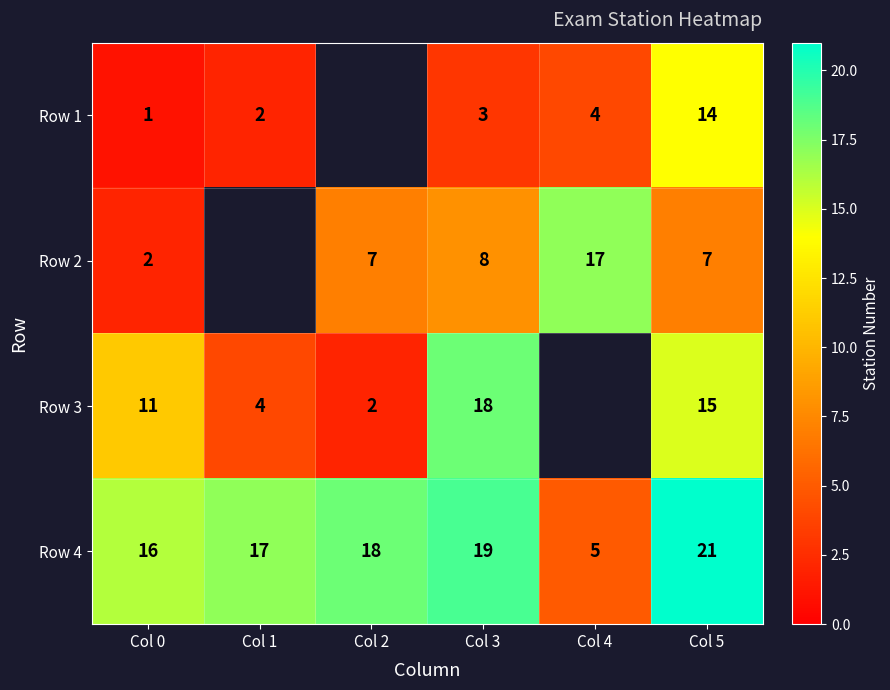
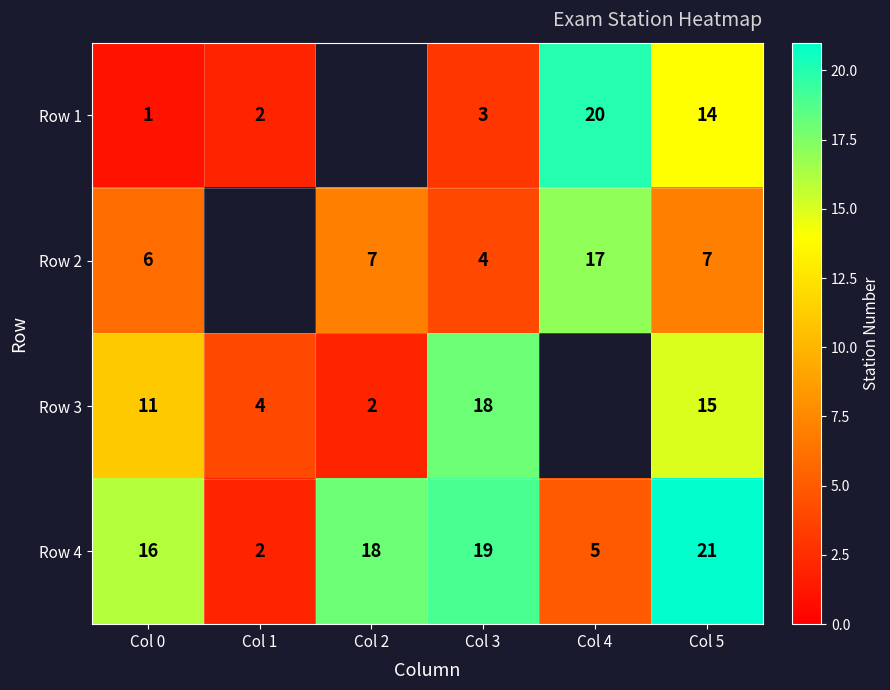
Row 1, Col 4: 4 -> 20
Row 2, Col 0: 2 -> 6
Row 2, Col 3: 8 -> 4
Row 4, Col 1: 17 -> 2
